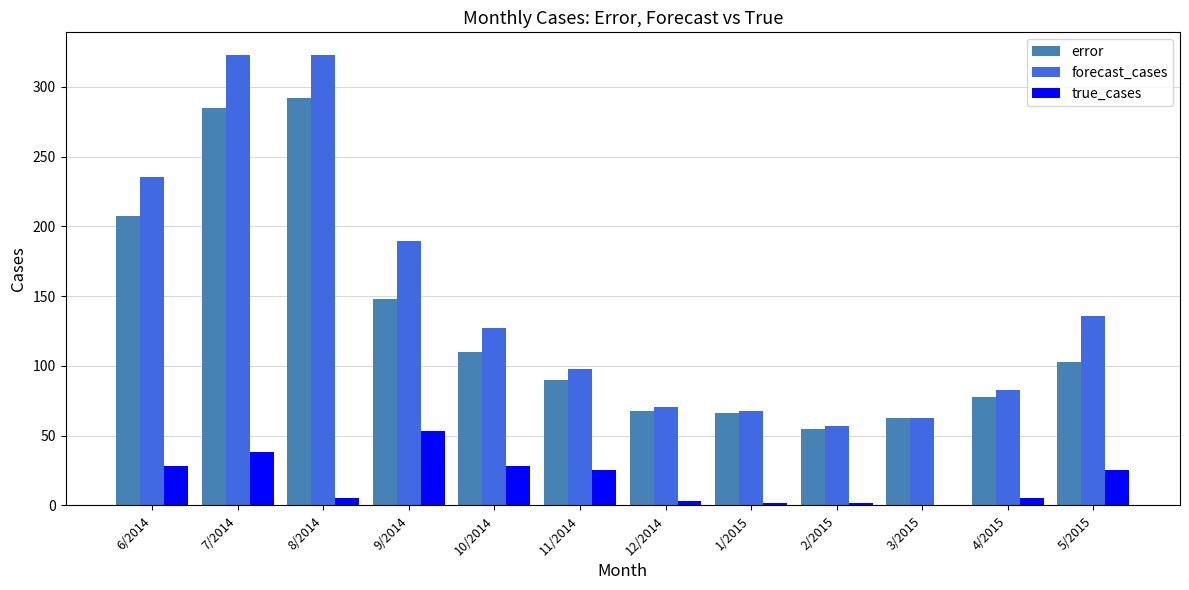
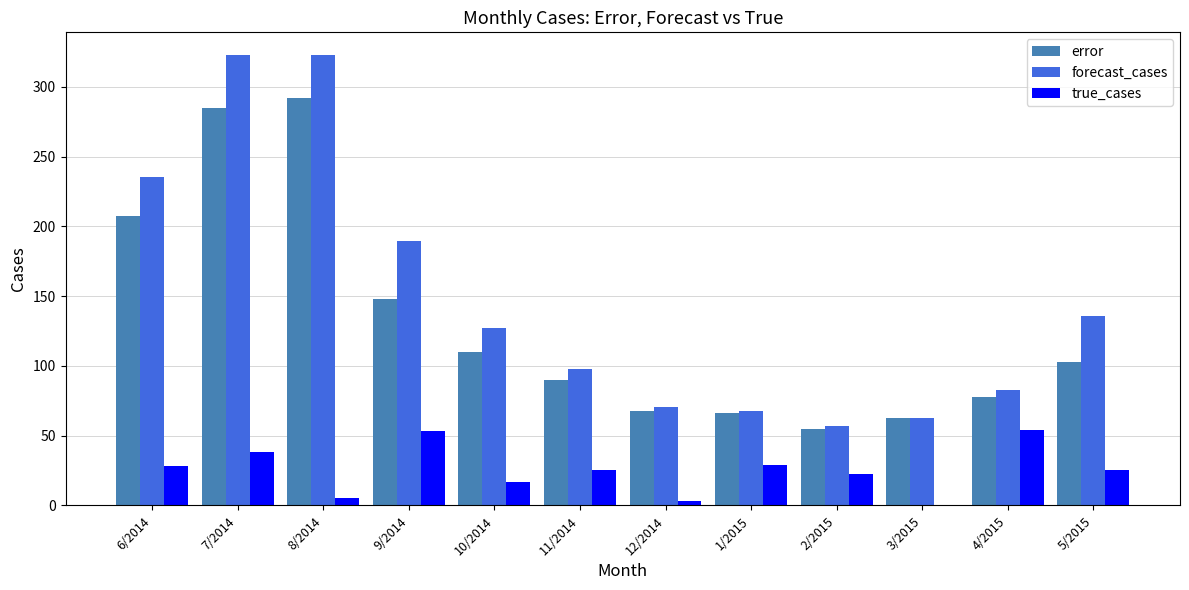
true_cases, 10/2014: 28 -> 17
true_cases, 1/2015: 2 -> 29
true_cases, 2/2015: 2 -> 22
true_cases, 4/2015: 5 -> 54
